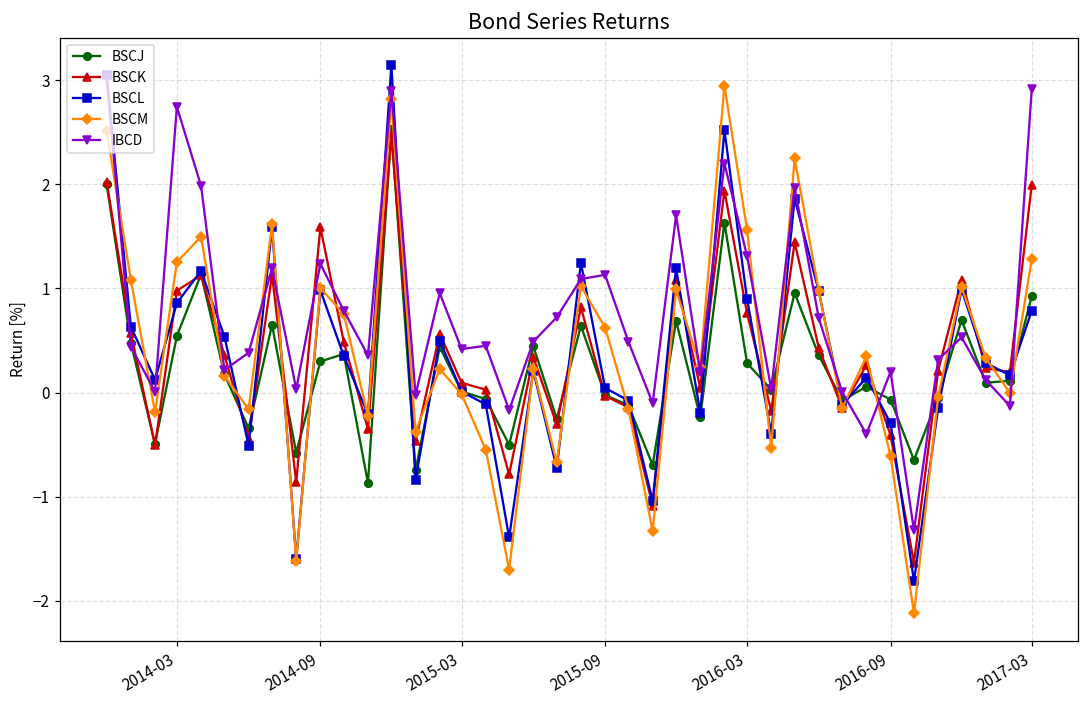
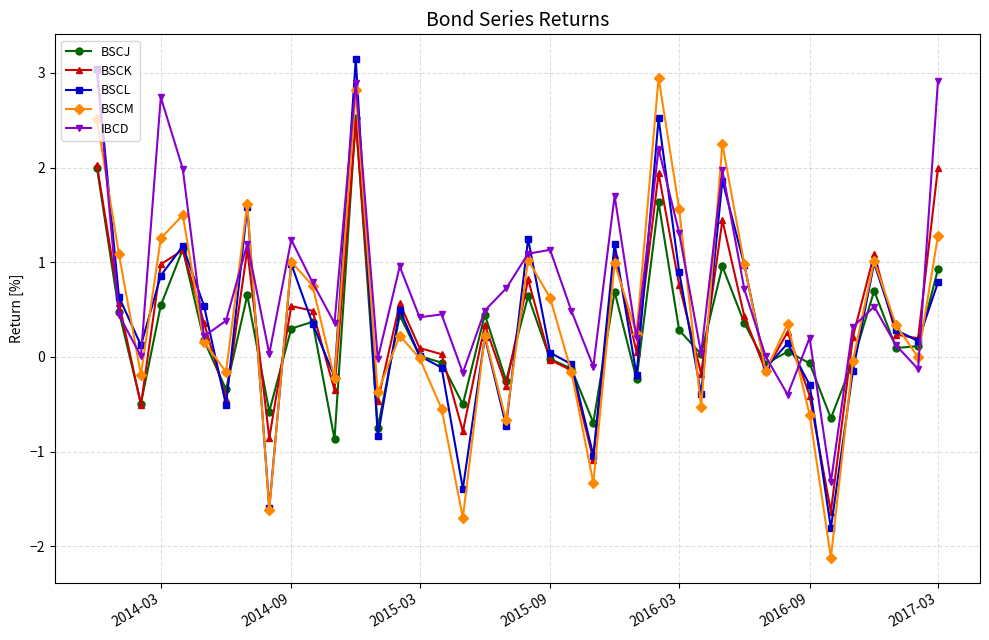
BSCK, 2014-09: 1.6 -> 0.5
